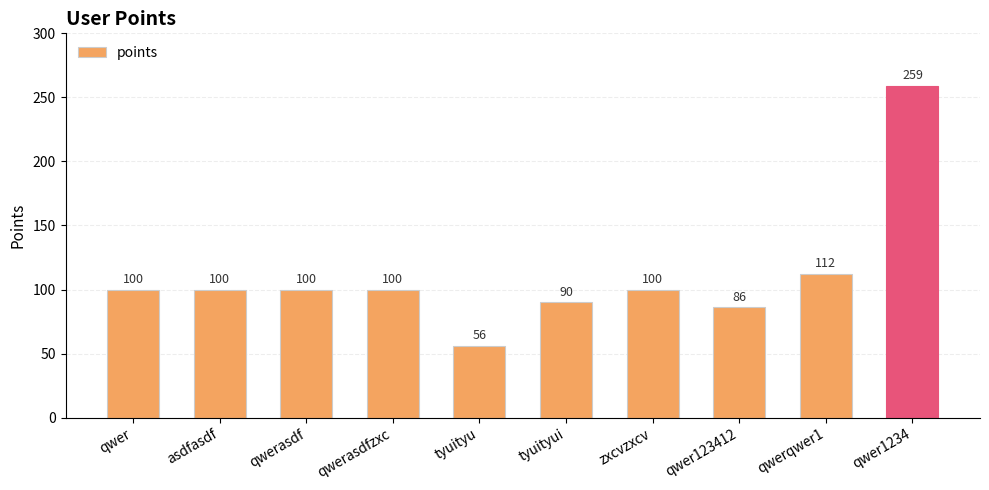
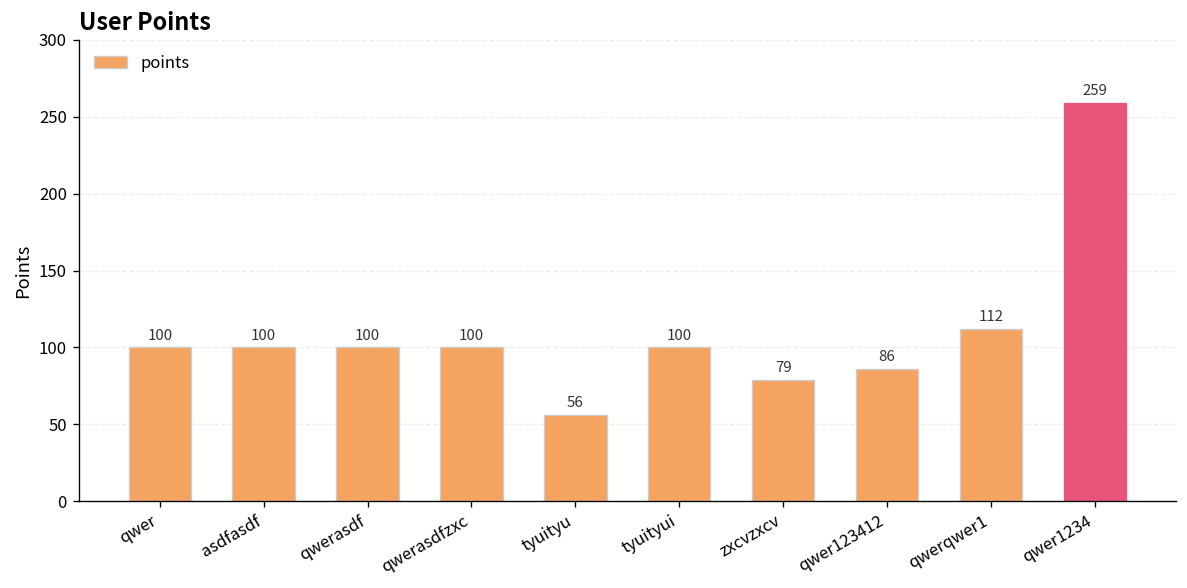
tyuityui: 90 -> 100
zxcvzxcv: 100 -> 79
